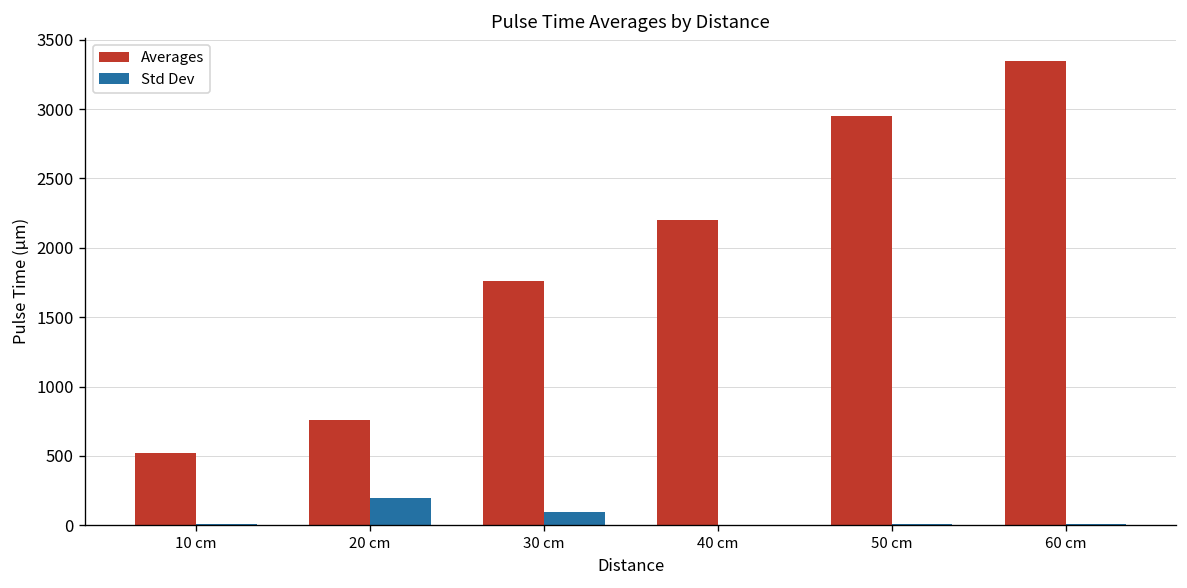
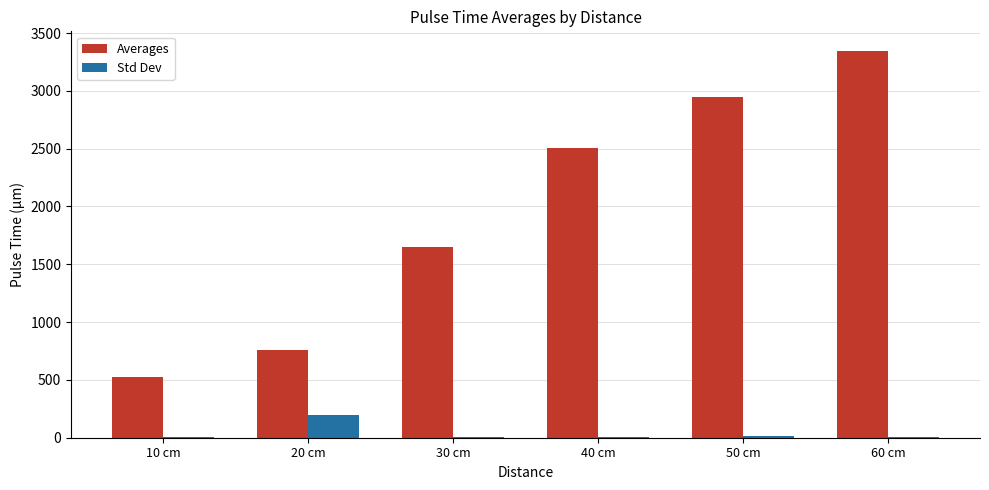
Averages, 30 cm: 1760 -> 1650
Std Dev, 30 cm: 90 -> 10
Averages, 40 cm: 2200 -> 2500
